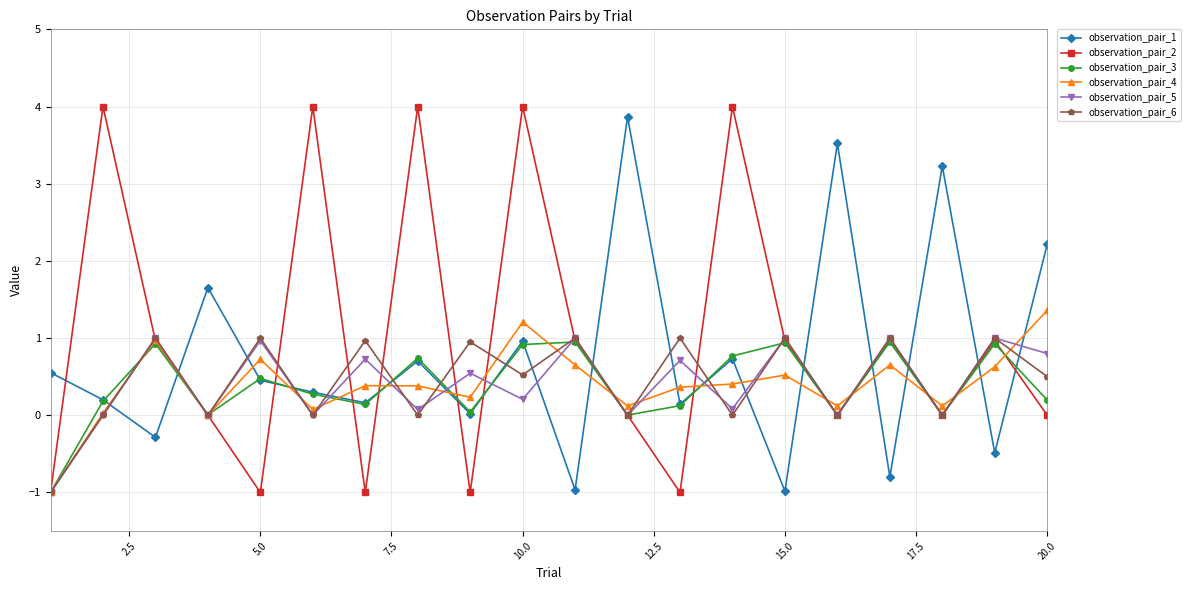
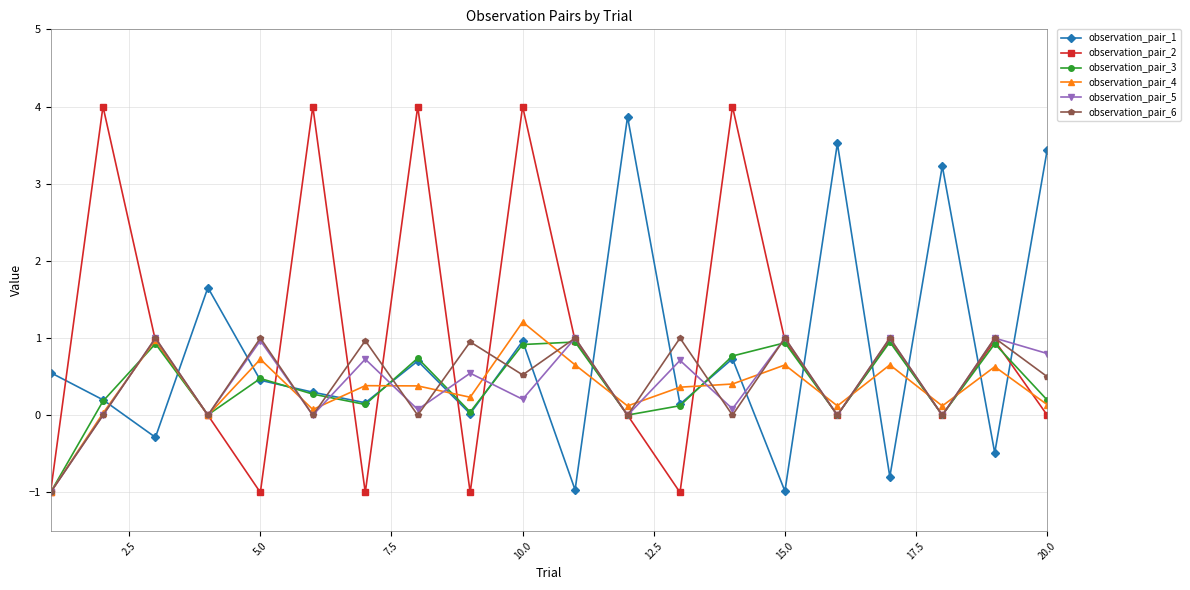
observation_pair_4, 15.0: 0.5 -> 0.7
observation_pair_1, 20.0: 2.2 -> 3.4
observation_pair_4, 20.0: 1.4 -> 0.1
